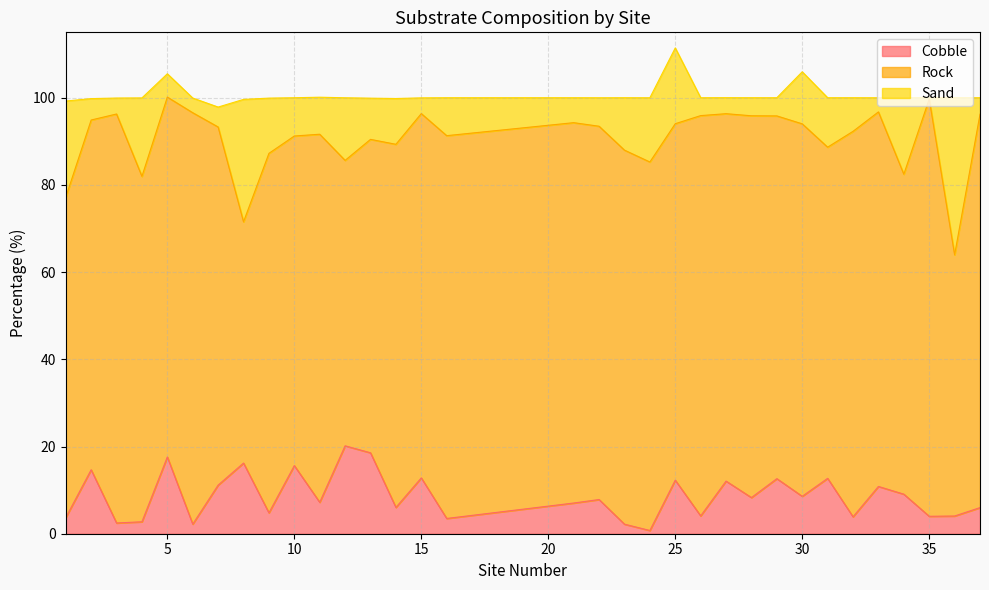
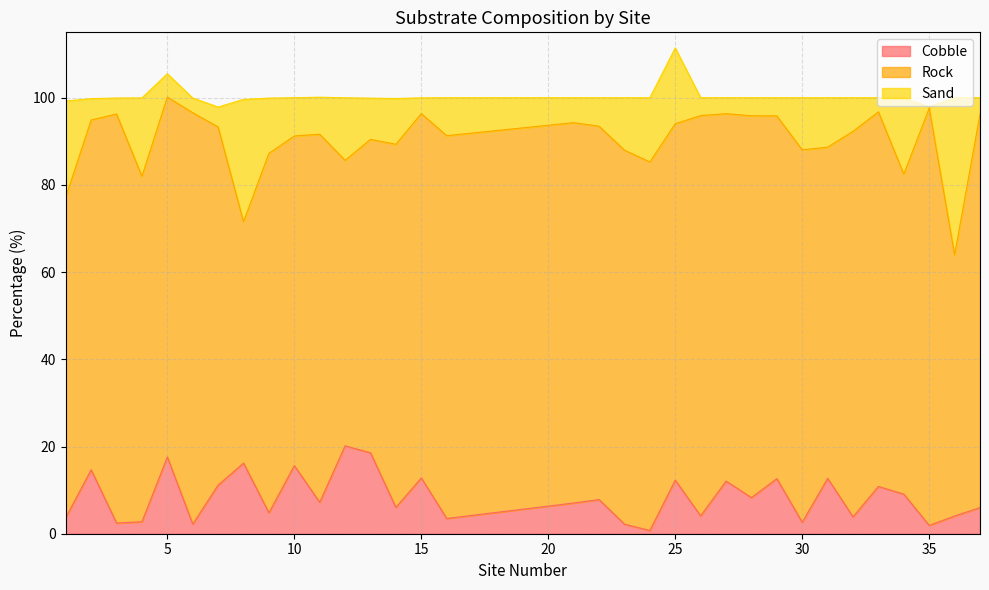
Cobble, 30: 9 -> 3
Cobble, 35: 4 -> 2
